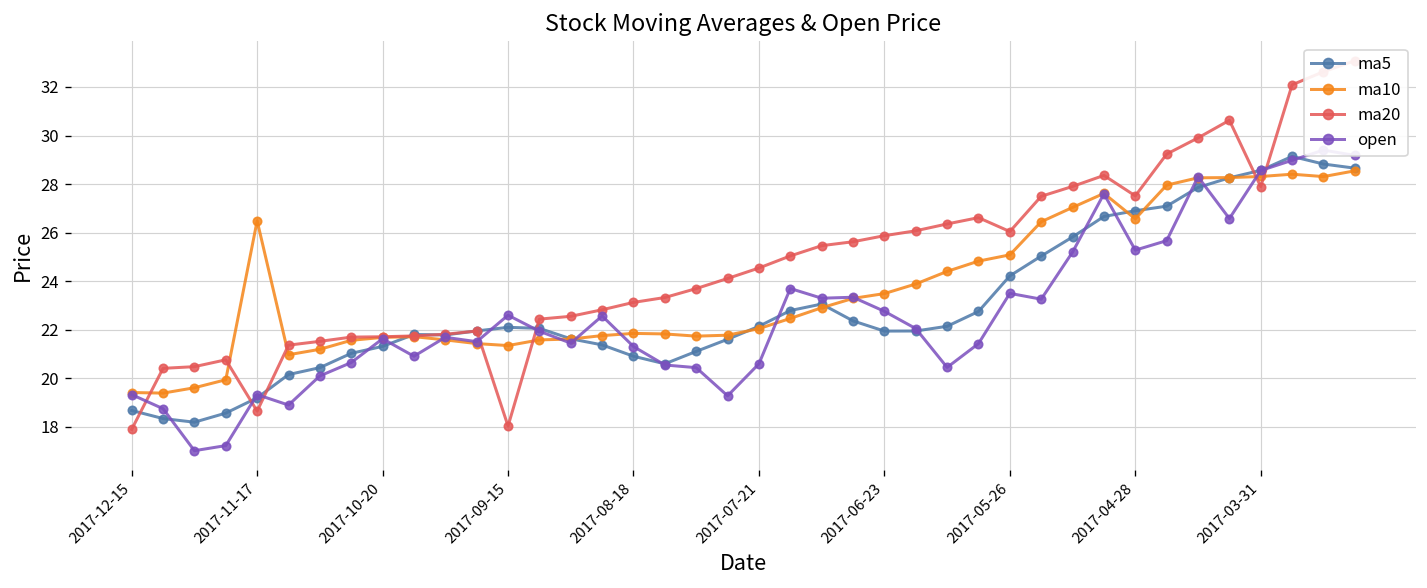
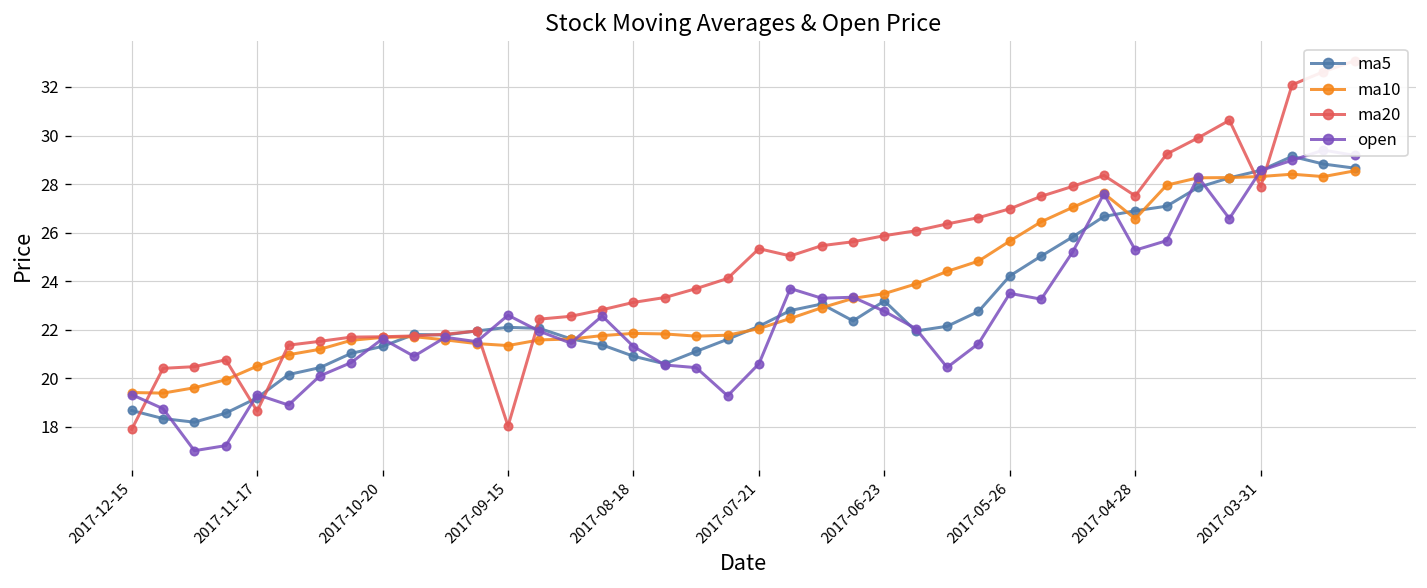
ma10, 2017-11-17: 26.5 -> 20.5
ma20, 2017-07-21: 24.5 -> 25.3
ma5, 2017-06-23: 21.9 -> 23.2
ma10, 2017-05-26: 25.1 -> 25.7
ma20, 2017-05-26: 26.0 -> 27.0
